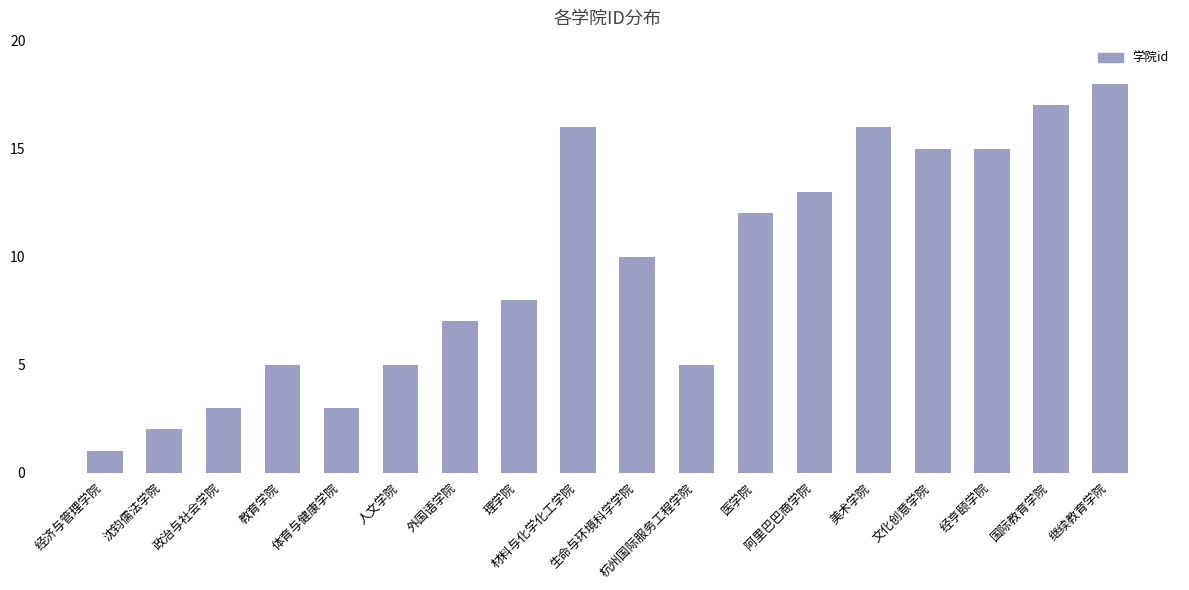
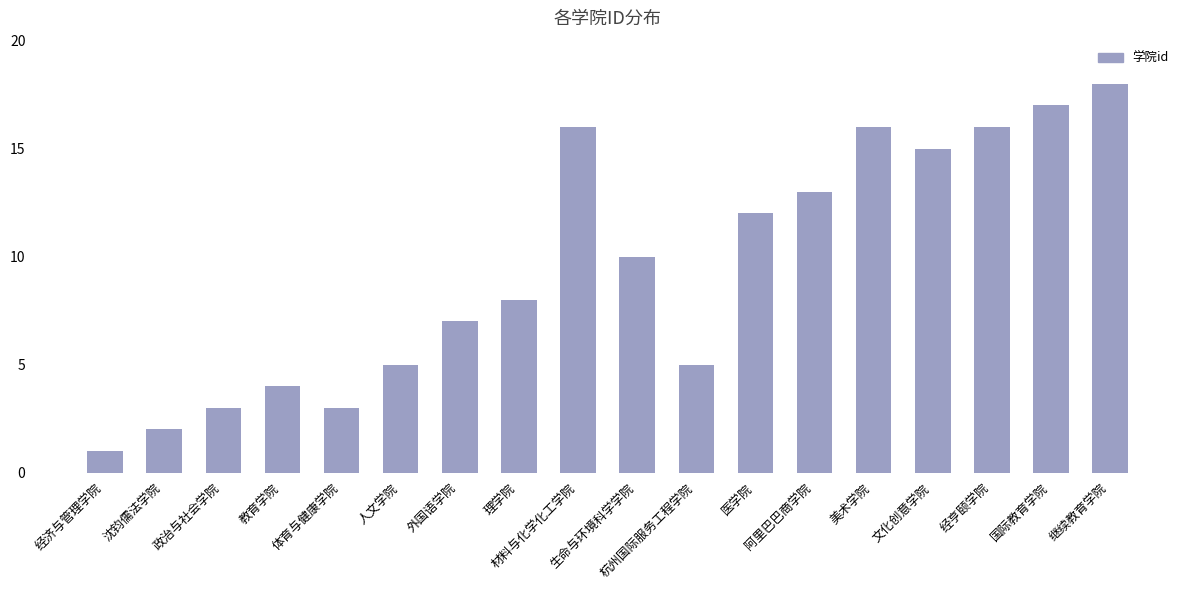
教育学院: 5 -> 4
经亨颐学院: 15 -> 16
